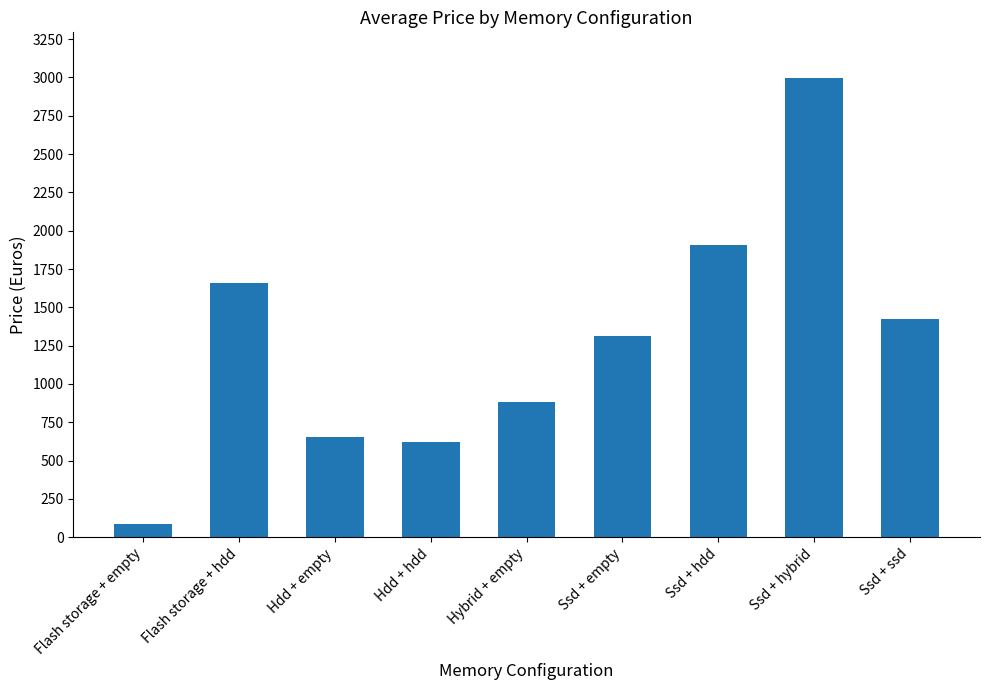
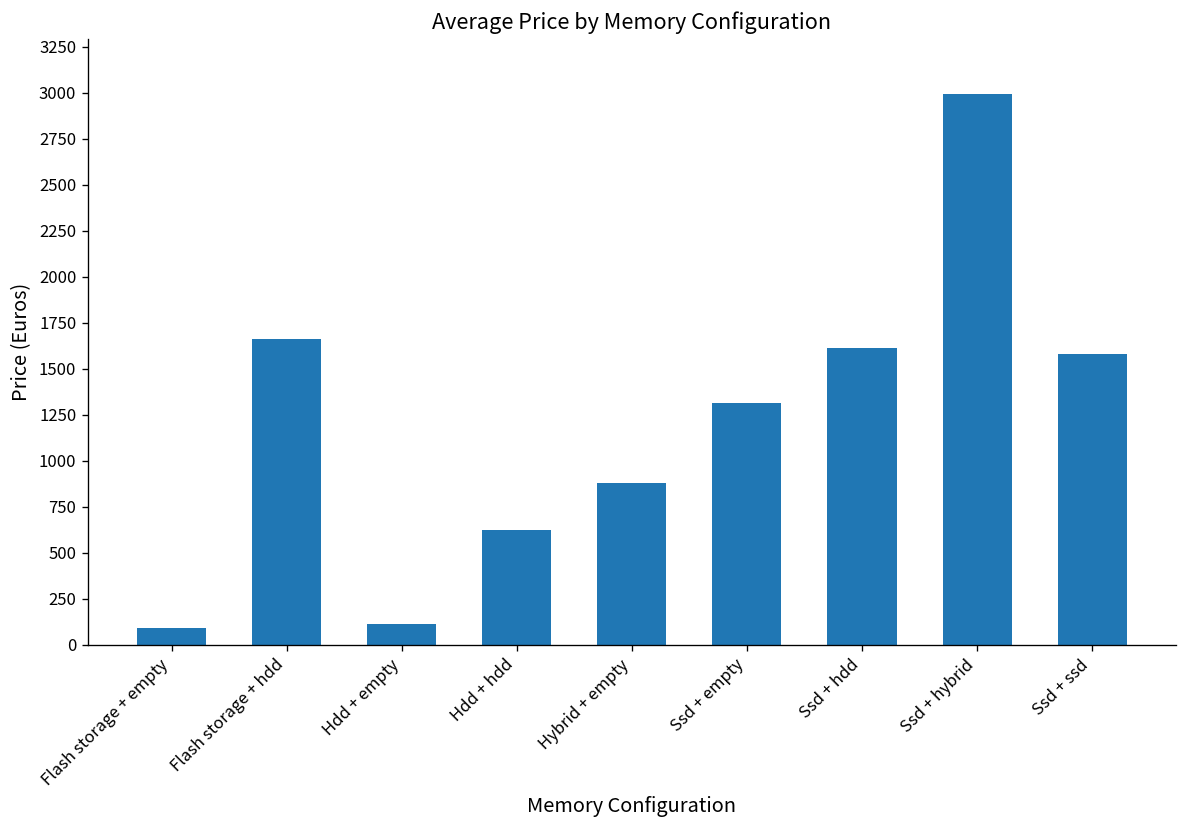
Hdd + empty: 660 -> 120
Ssd + hdd: 1910 -> 1610
Ssd + ssd: 1420 -> 1580
